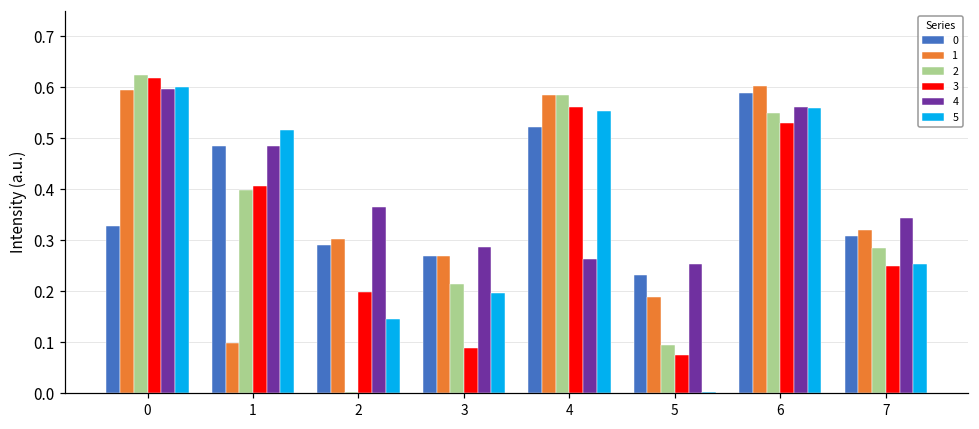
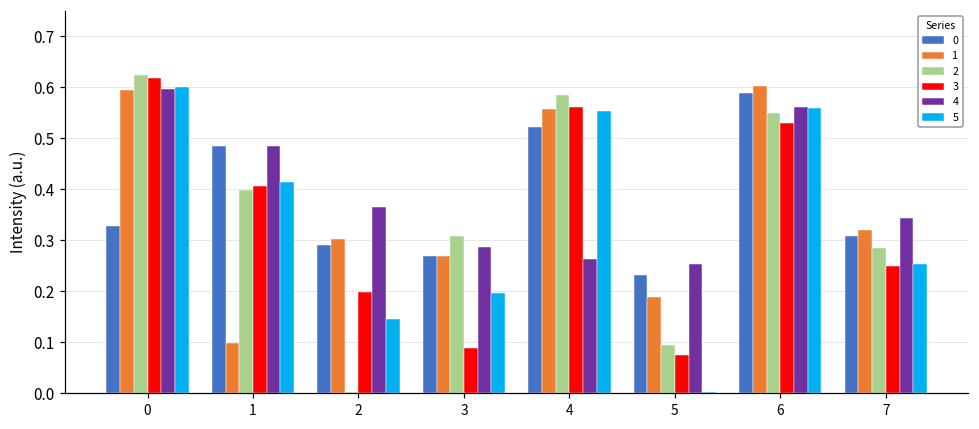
5, 1: 0.52 -> 0.42
2, 3: 0.21 -> 0.31
1, 4: 0.59 -> 0.56
